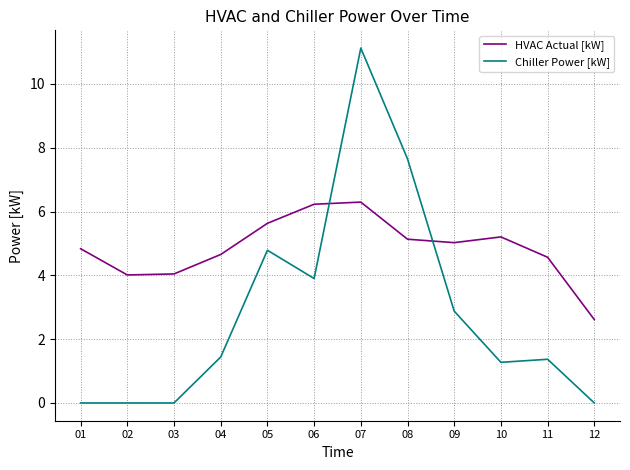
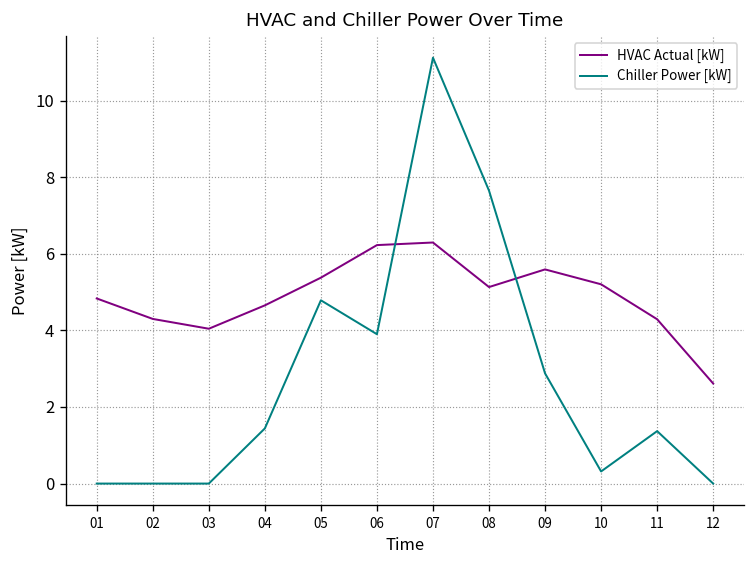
HVAC Actual [kW], 02: 4.0 -> 4.3
HVAC Actual [kW], 05: 5.6 -> 5.4
HVAC Actual [kW], 09: 5.0 -> 5.6
Chiller Power [kW], 10: 1.3 -> 0.3
HVAC Actual [kW], 11: 4.6 -> 4.3
